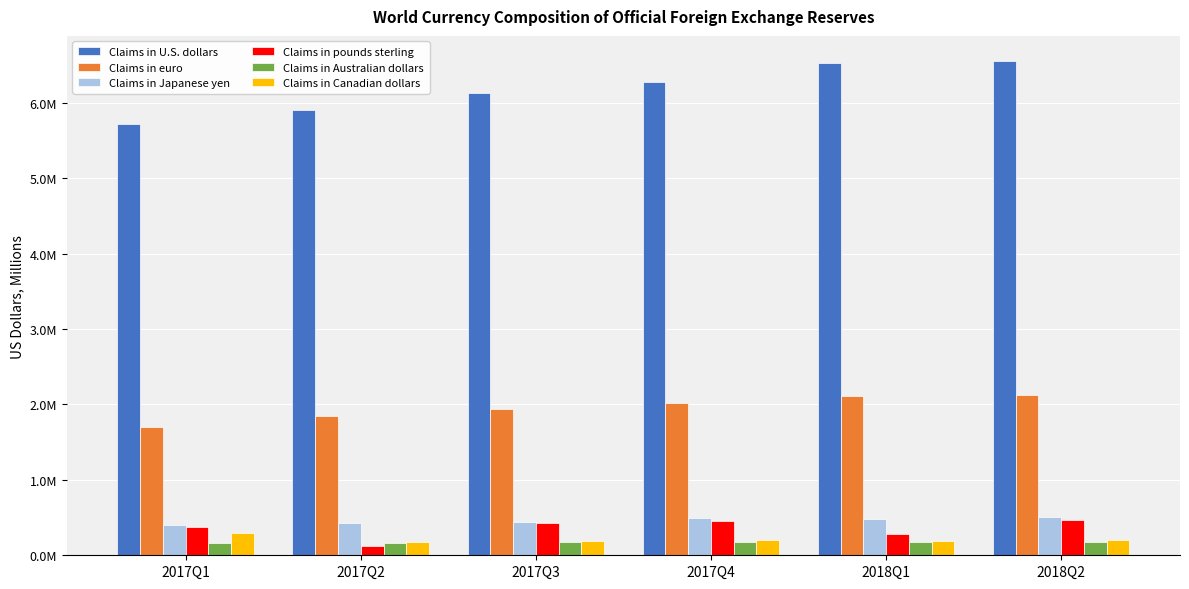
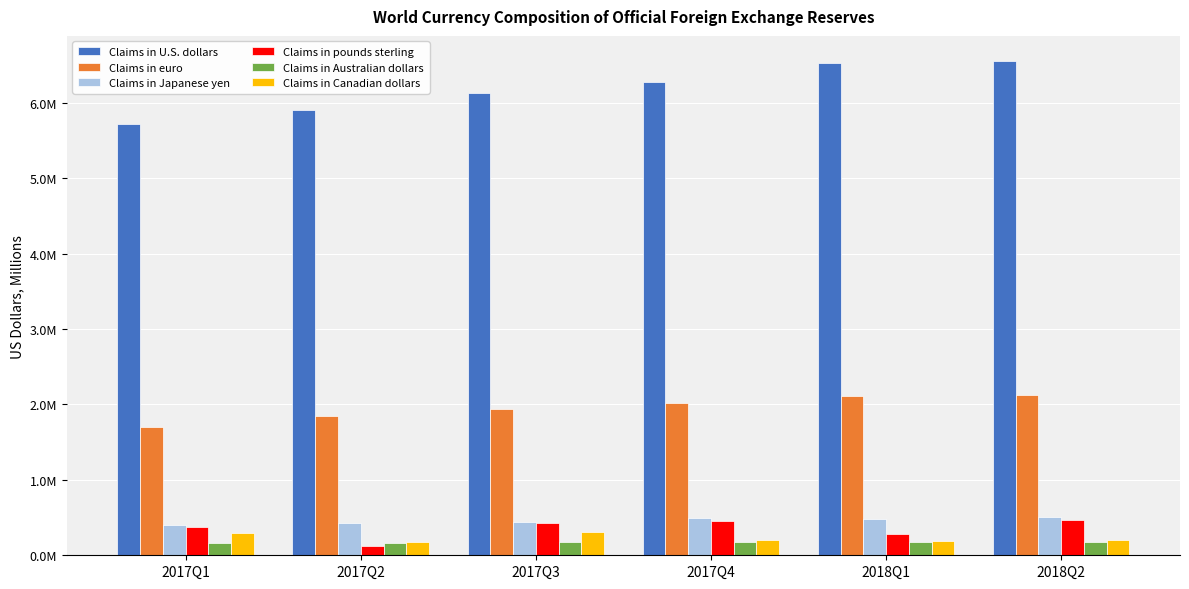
Claims in Canadian dollars, 2017Q3: 200000 -> 300000
